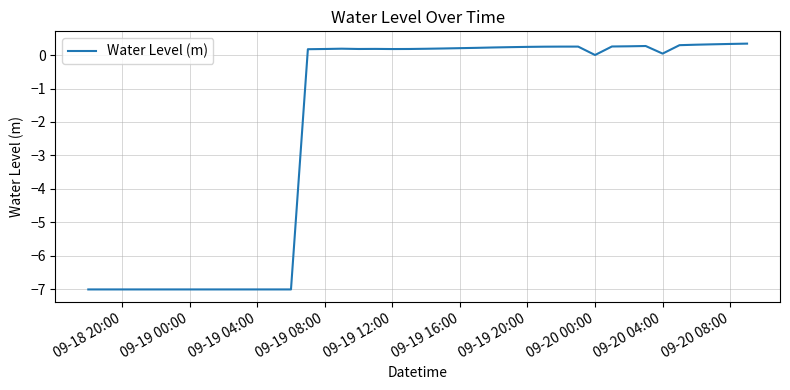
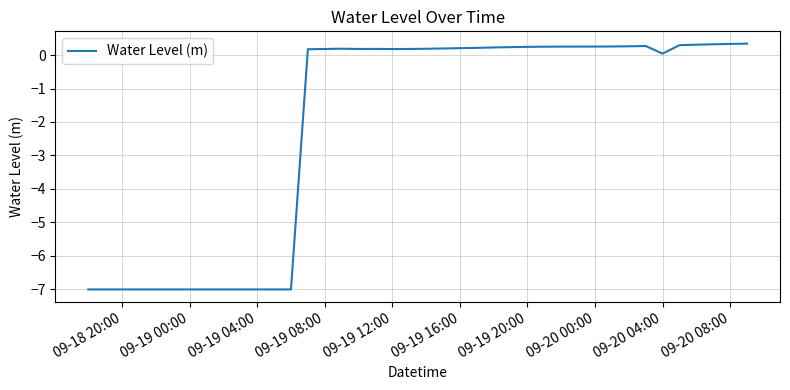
09-20 00:00: 0.0 -> 0.3
